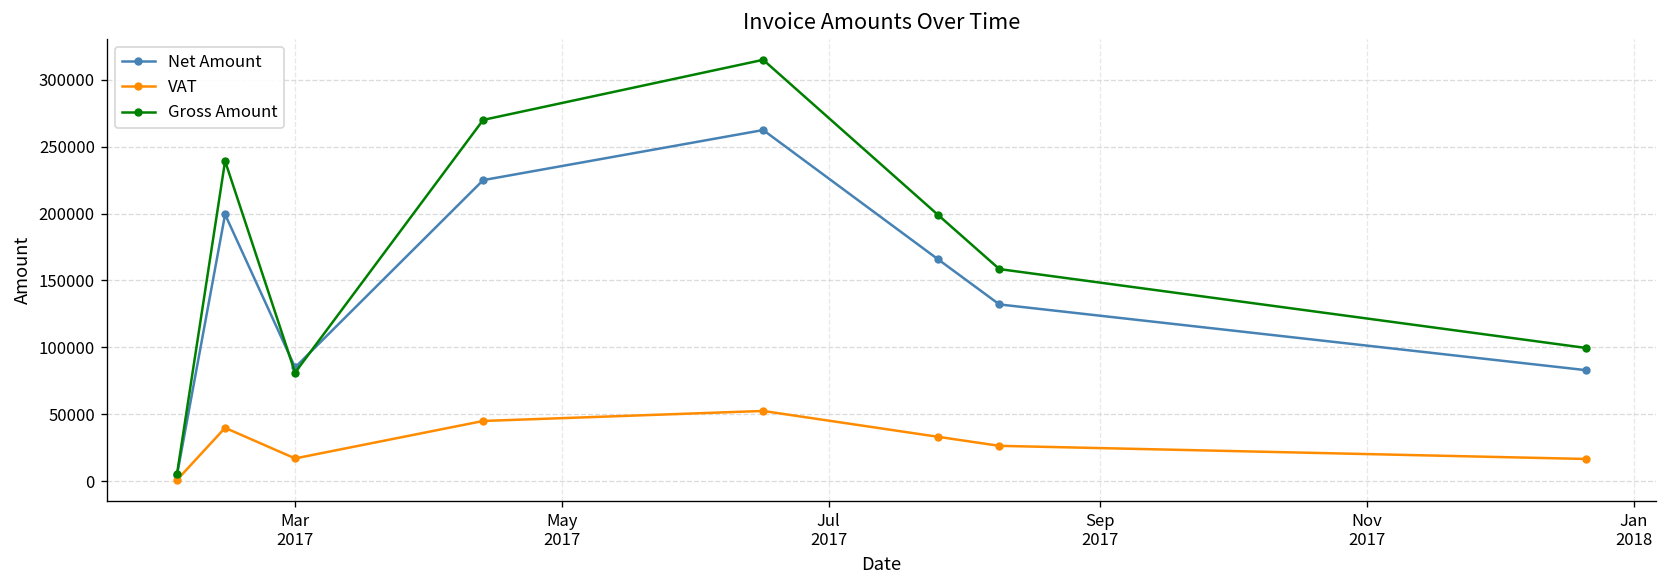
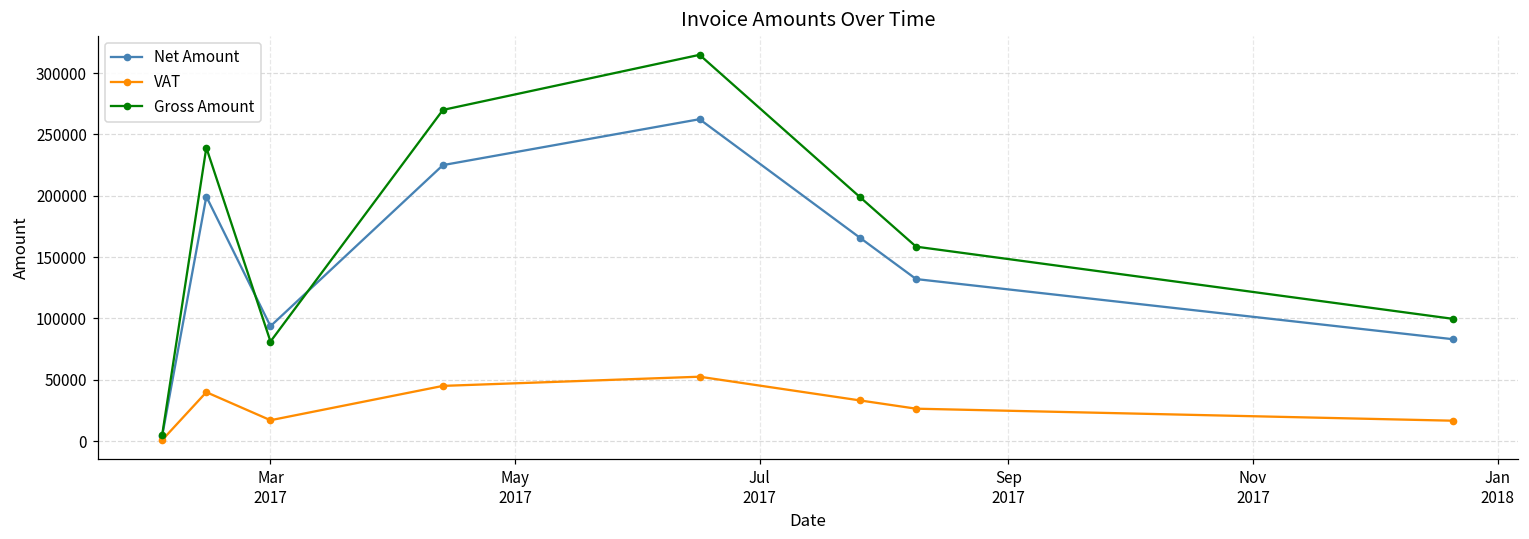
Net Amount, Mar 2017: 85000 -> 94000
